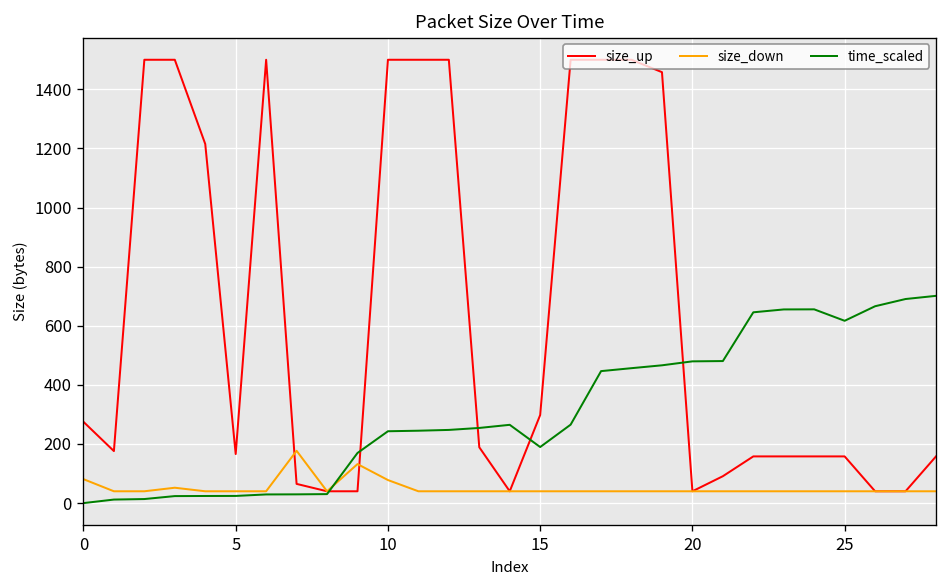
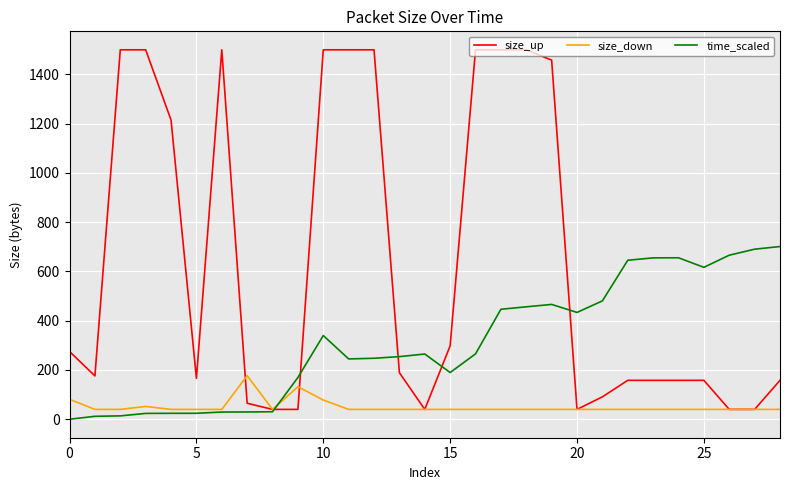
time_scaled, 10: 240 -> 340
time_scaled, 20: 480 -> 430
